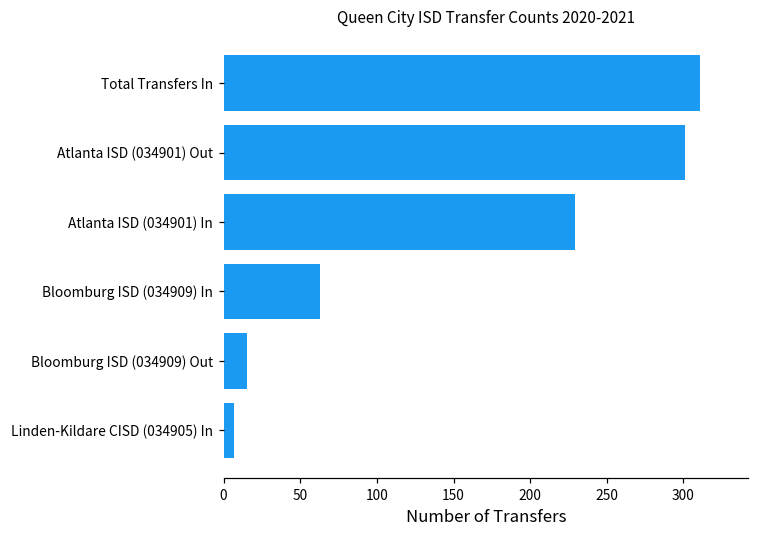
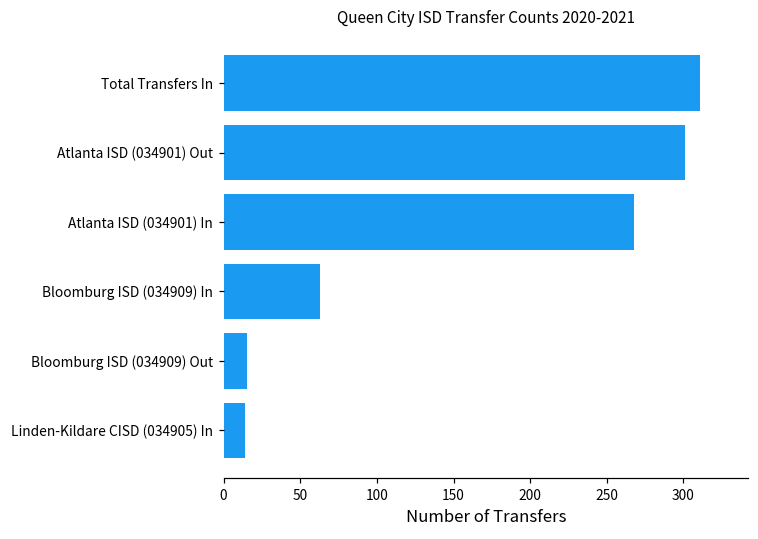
Atlanta ISD (034901) In: 229 -> 268
Linden-Kildare CISD (034905) In: 7 -> 14
